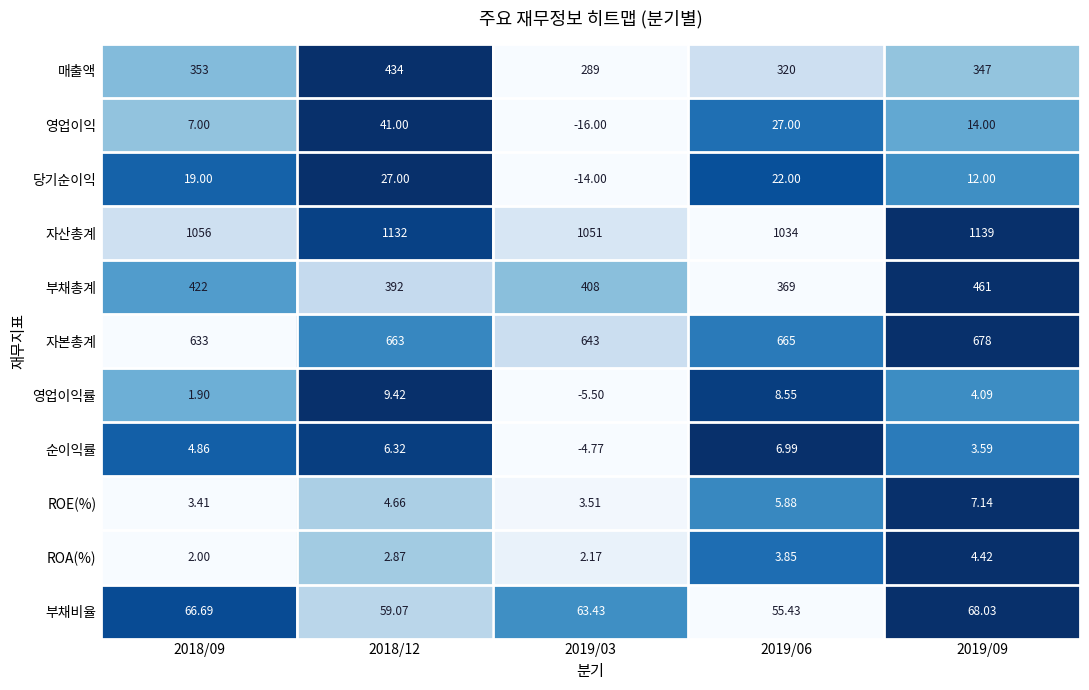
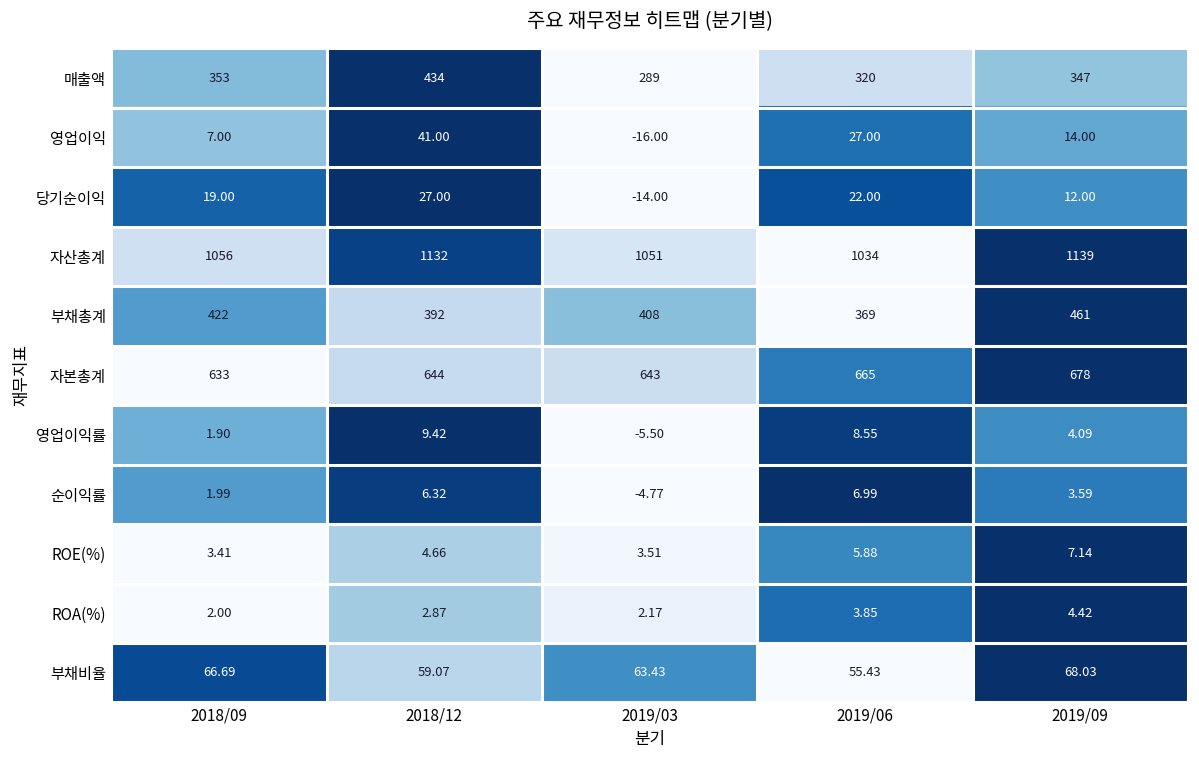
자본총계, 2018/12: 663 -> 644
순이익률, 2018/09: 4.86 -> 1.99
